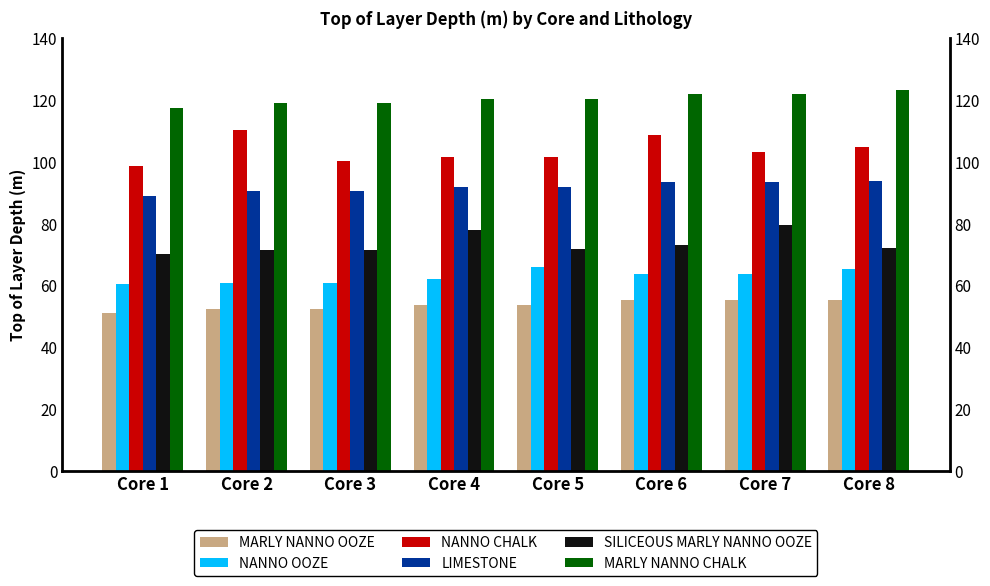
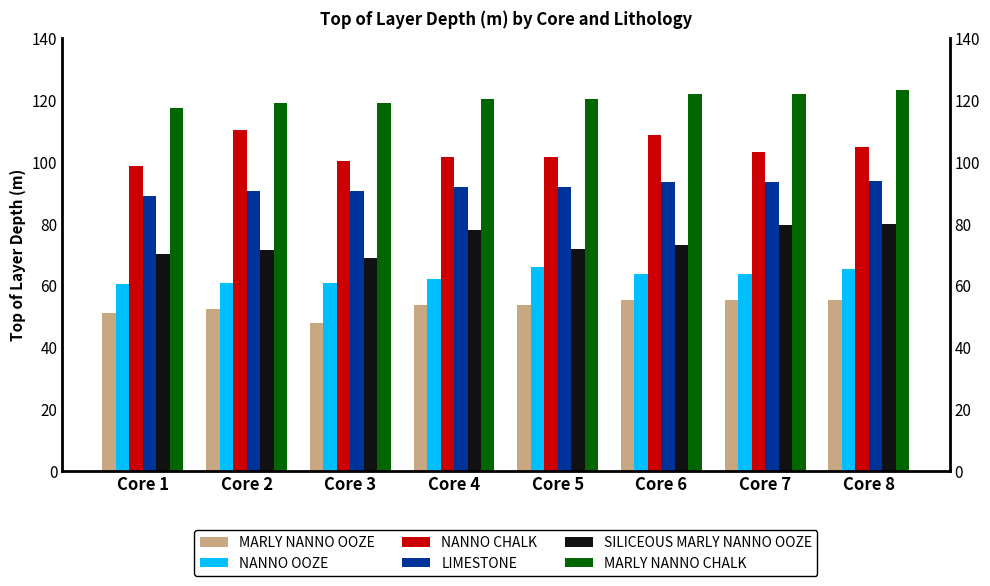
MARLY NANNO OOZE, Core 3: 52 -> 48
SILICEOUS MARLY NANNO OOZE, Core 3: 72 -> 69
SILICEOUS MARLY NANNO OOZE, Core 8: 72 -> 80
